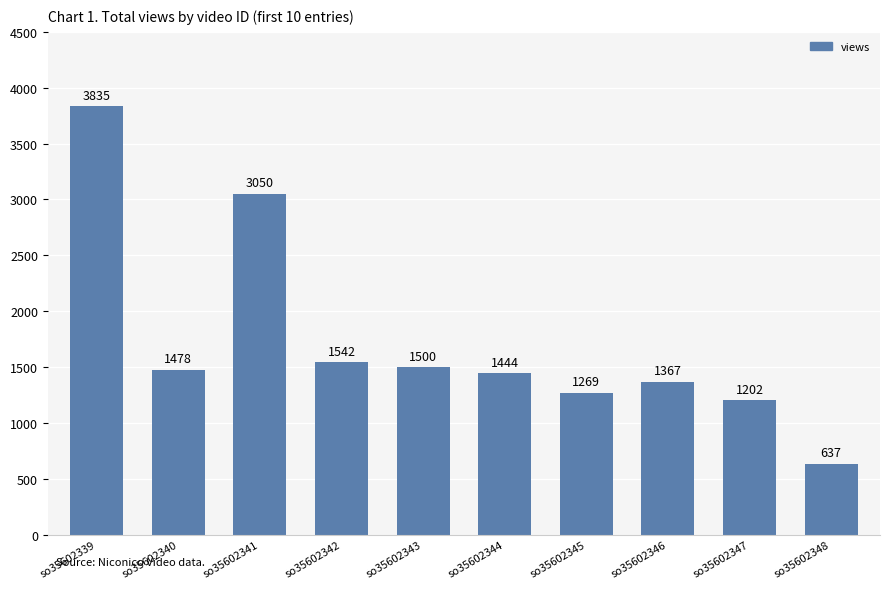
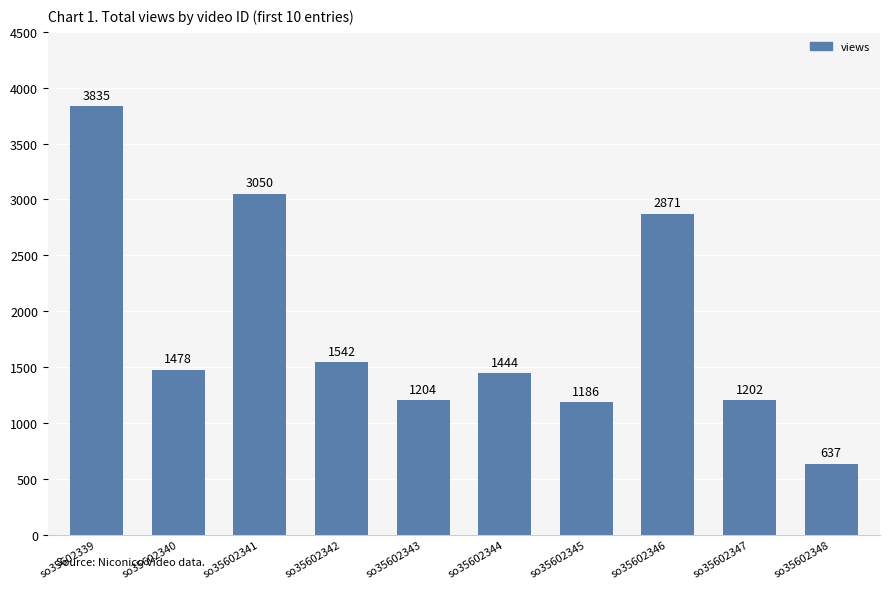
so35602343: 1500 -> 1204
so35602345: 1269 -> 1186
so35602346: 1367 -> 2871
